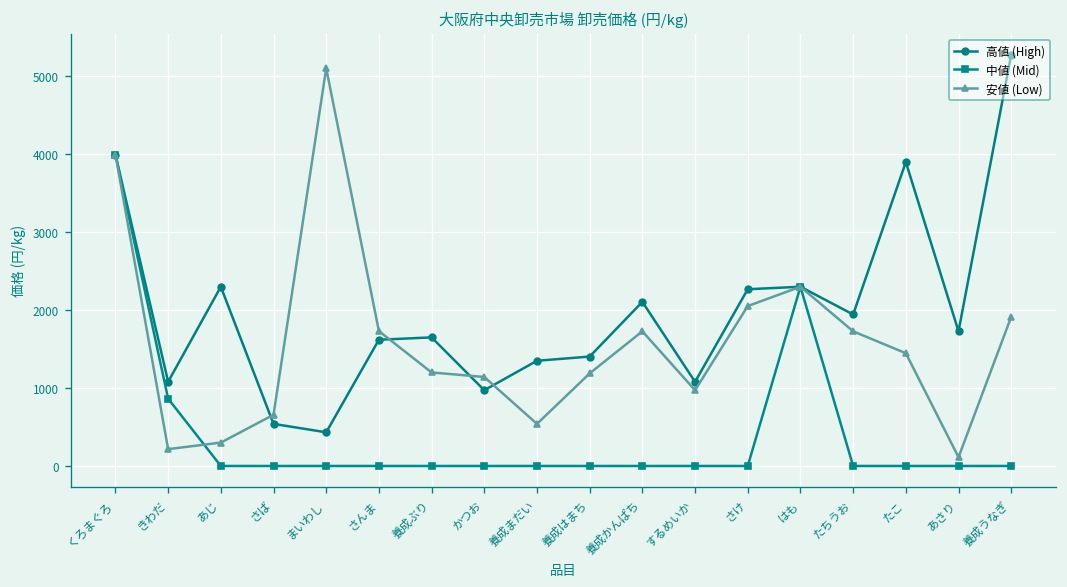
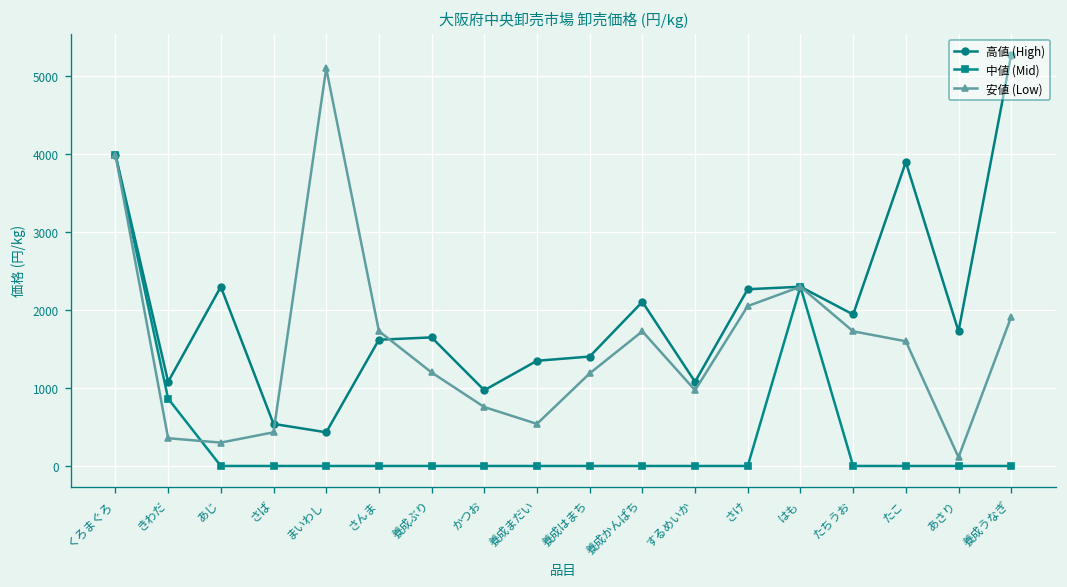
安値 (Low), きわだ: 200 -> 400
安値 (Low), さば: 700 -> 400
安値 (Low), かつお: 1100 -> 800
安値 (Low), たこ: 1400 -> 1600
